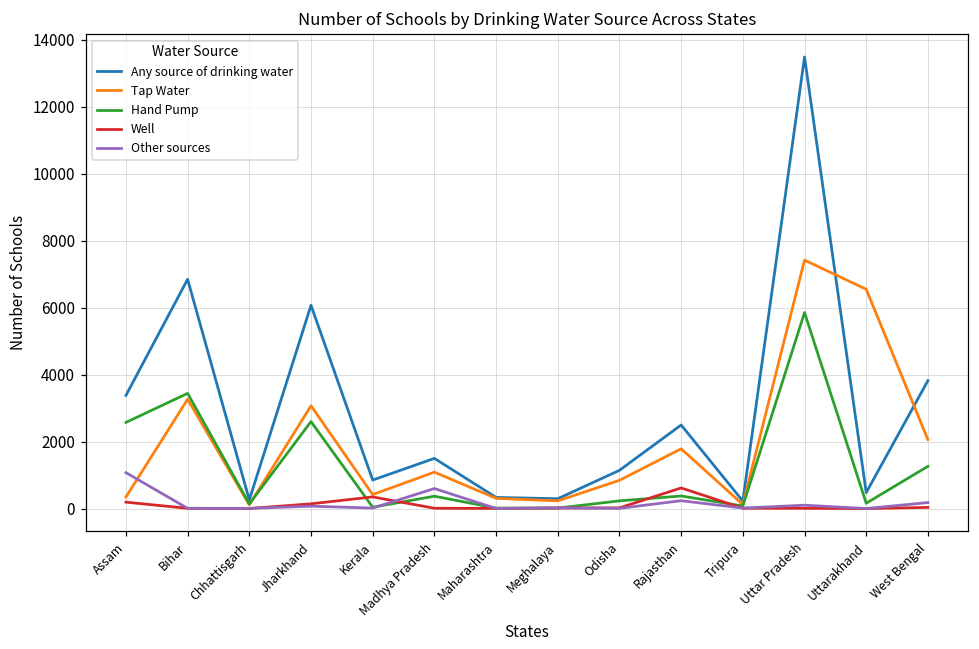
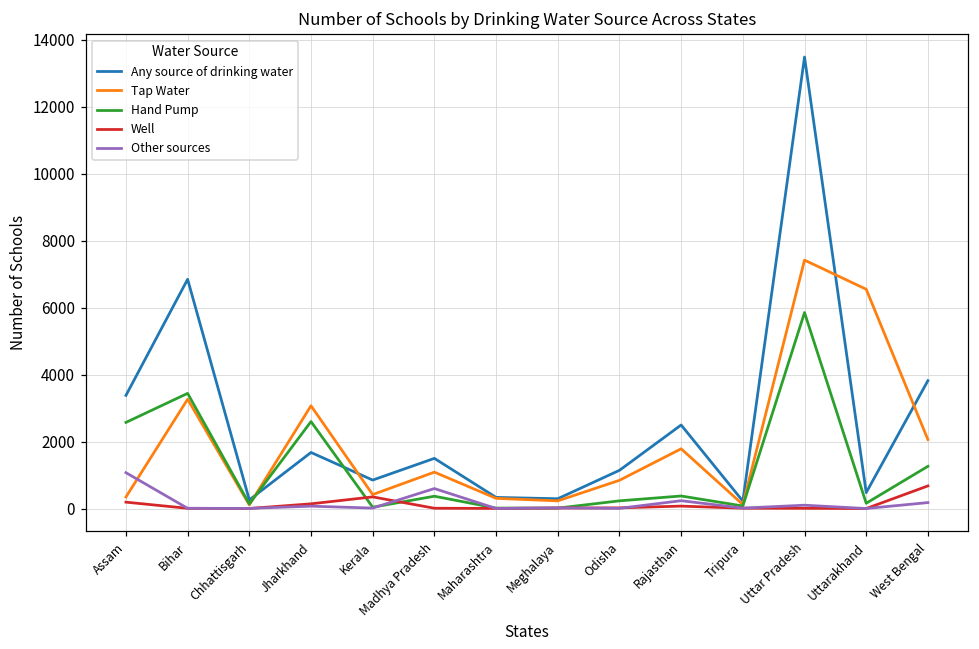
Any source of drinking water, Jharkhand: 6100 -> 1700
Well, Rajasthan: 600 -> 100
Well, West Bengal: 0 -> 700
